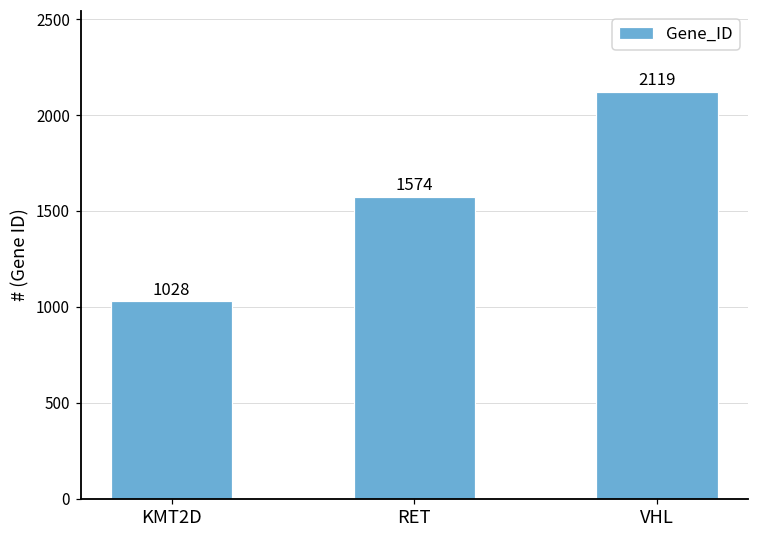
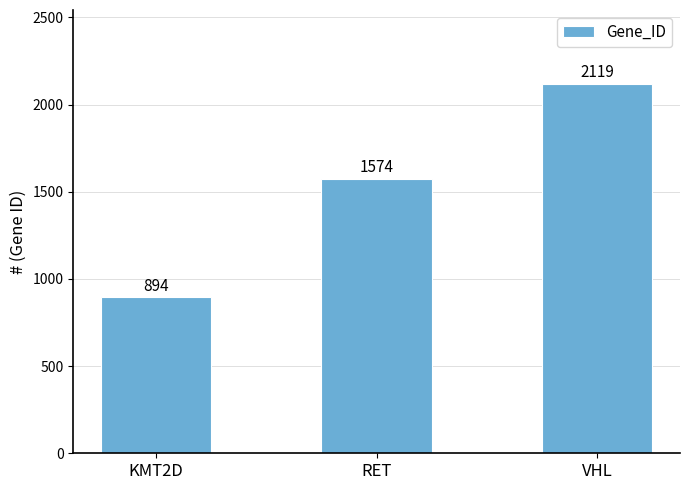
KMT2D: 1028 -> 894
